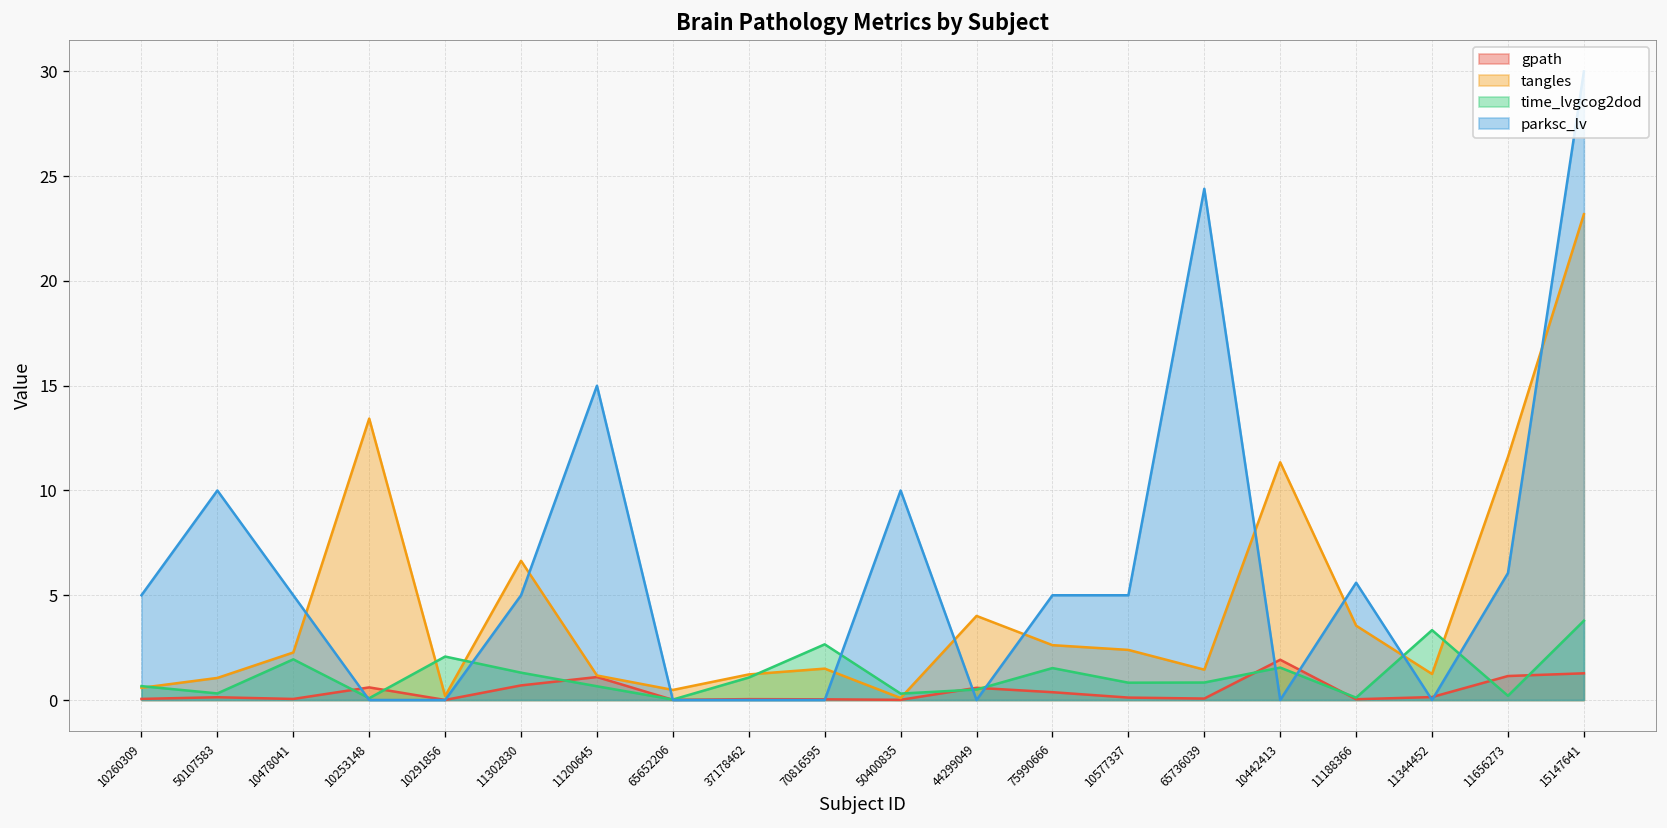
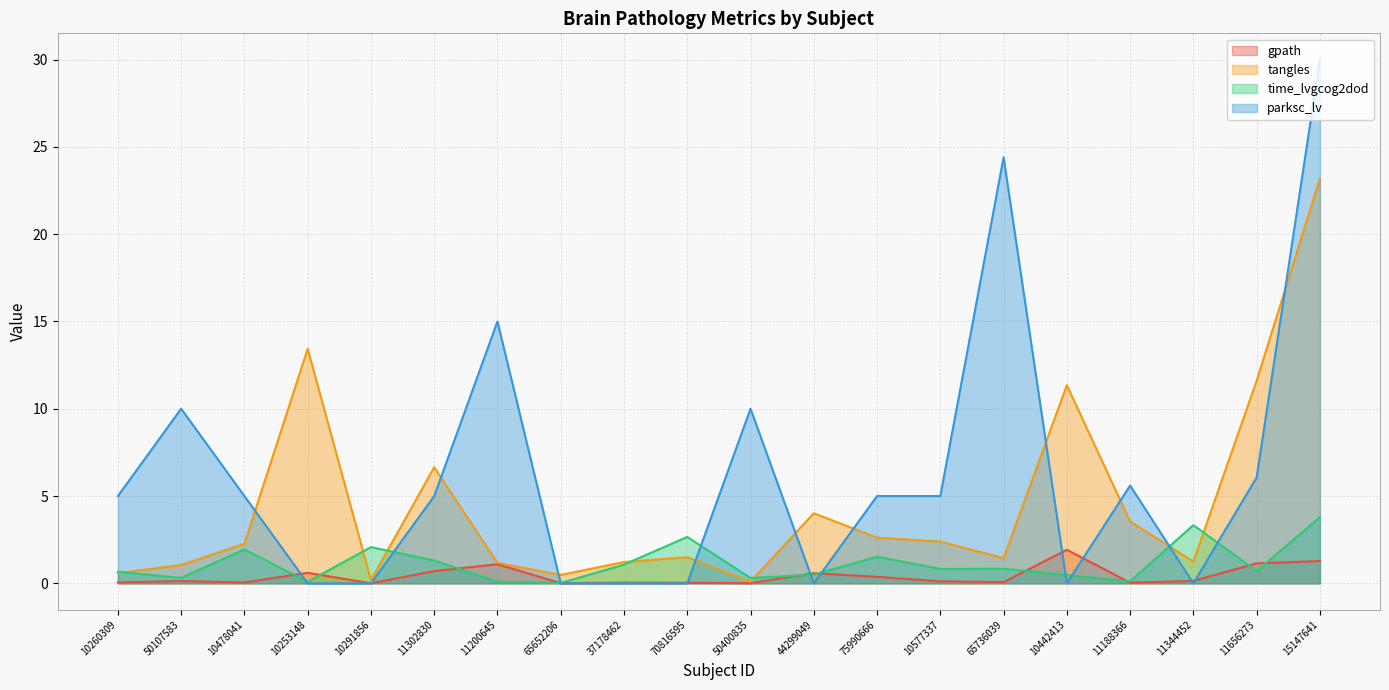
time_lvgcog2dod, 11200645: 0.7 -> 0.1
time_lvgcog2dod, 10442413: 1.5 -> 0.5
time_lvgcog2dod, 11656273: 0.2 -> 0.7
